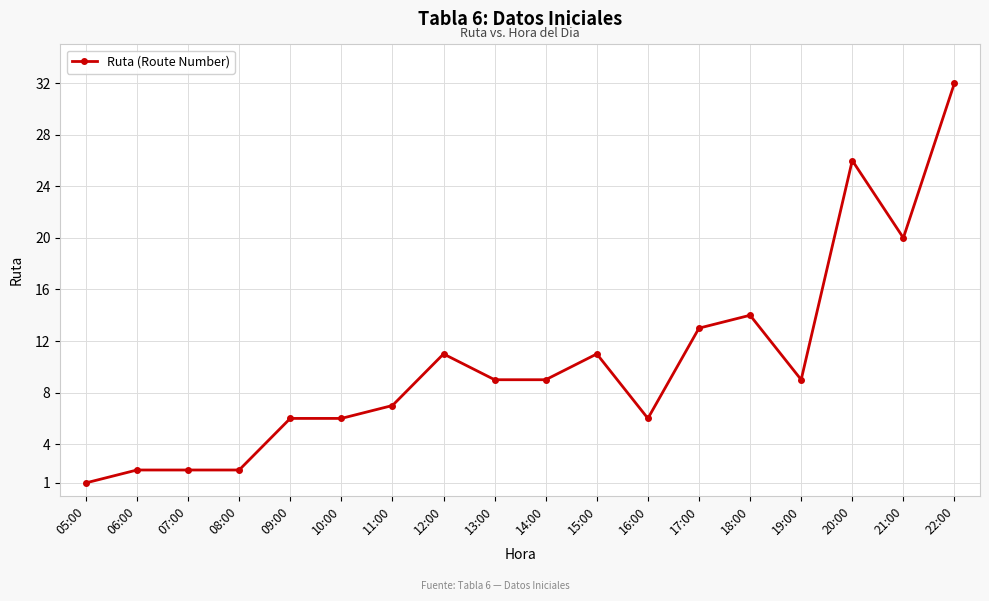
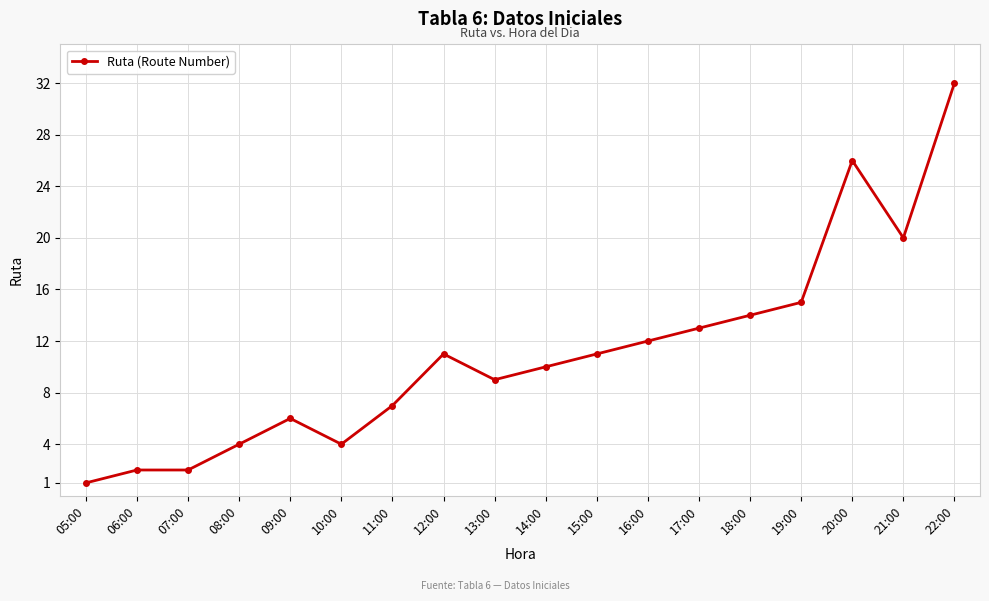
08:00: 2 -> 4
10:00: 6 -> 4
14:00: 9 -> 10
16:00: 6 -> 12
19:00: 9 -> 15
